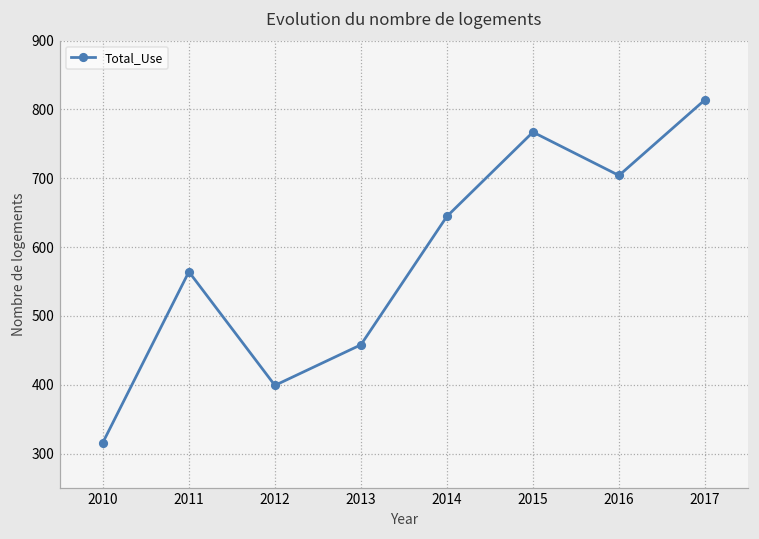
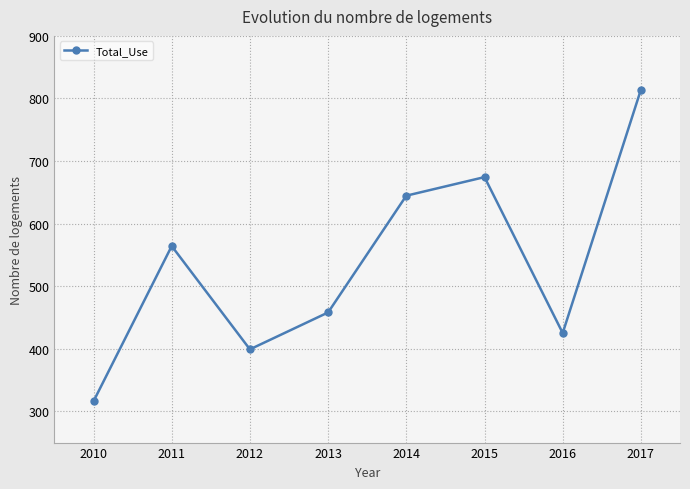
2015: 770 -> 670
2016: 700 -> 430
